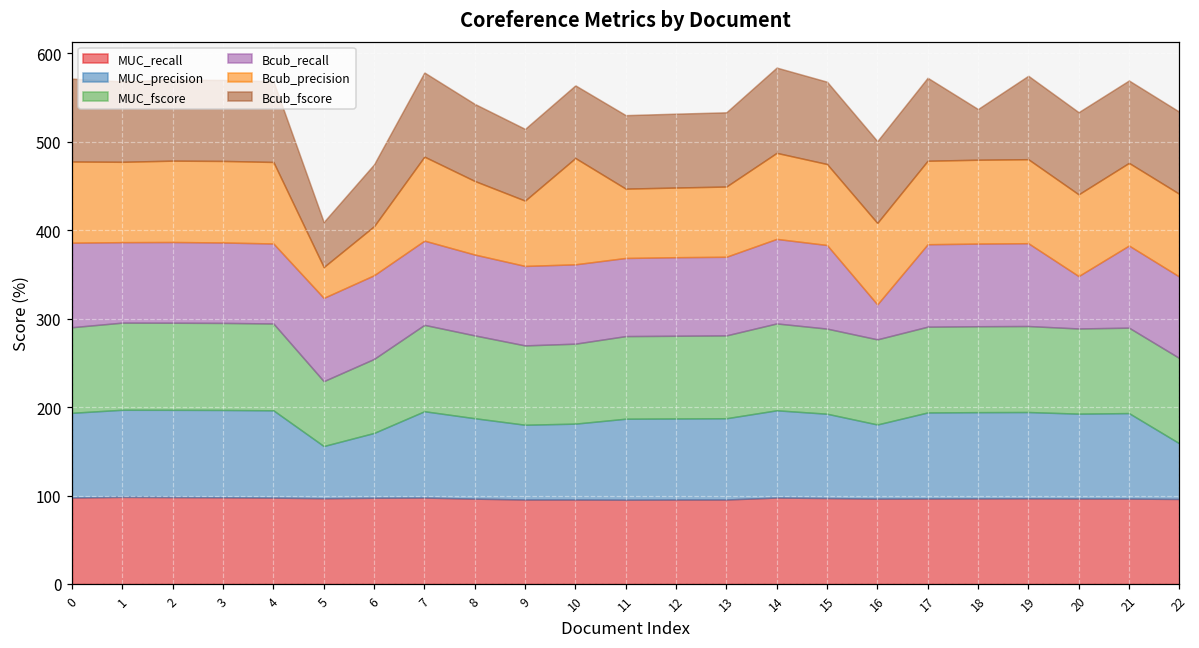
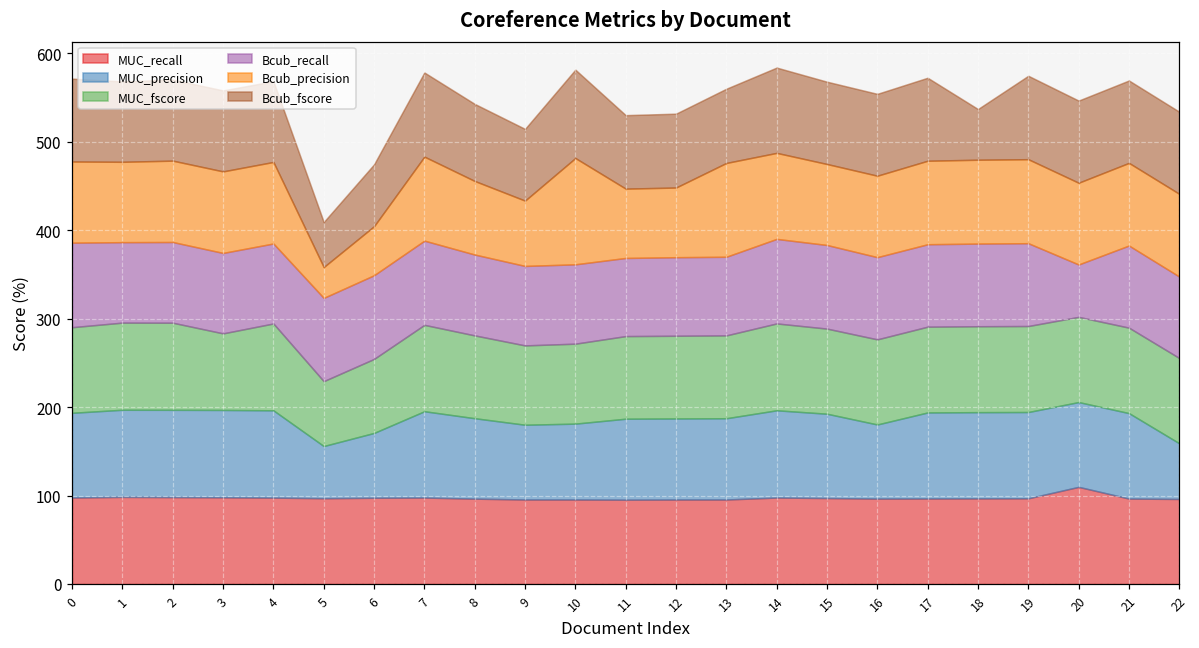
MUC_fscore, 3: 100 -> 90
Bcub_fscore, 10: 80 -> 100
Bcub_precision, 13: 80 -> 110
Bcub_recall, 16: 40 -> 90
MUC_recall, 20: 100 -> 110
